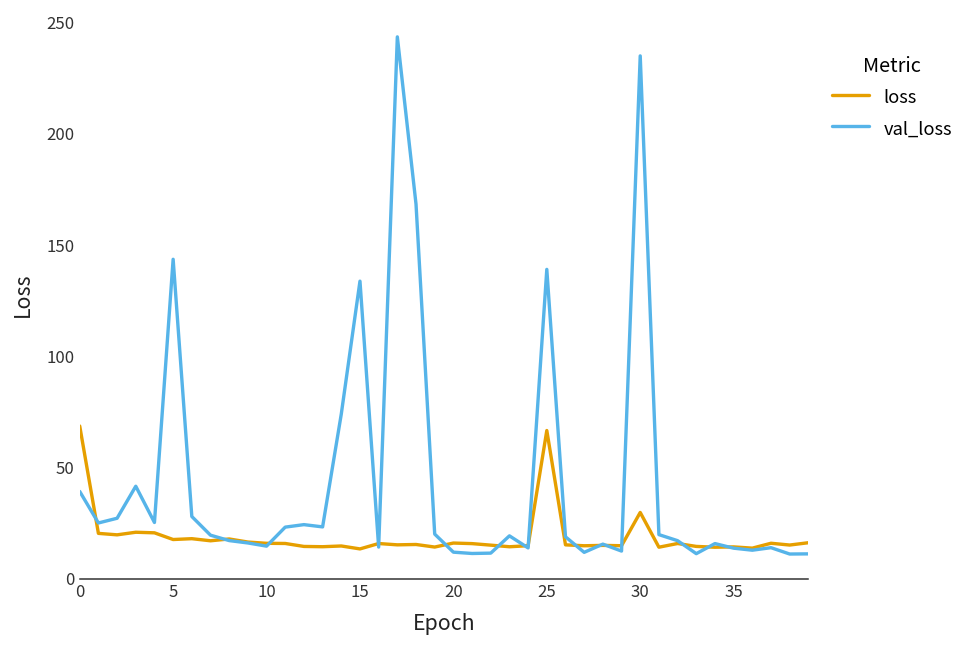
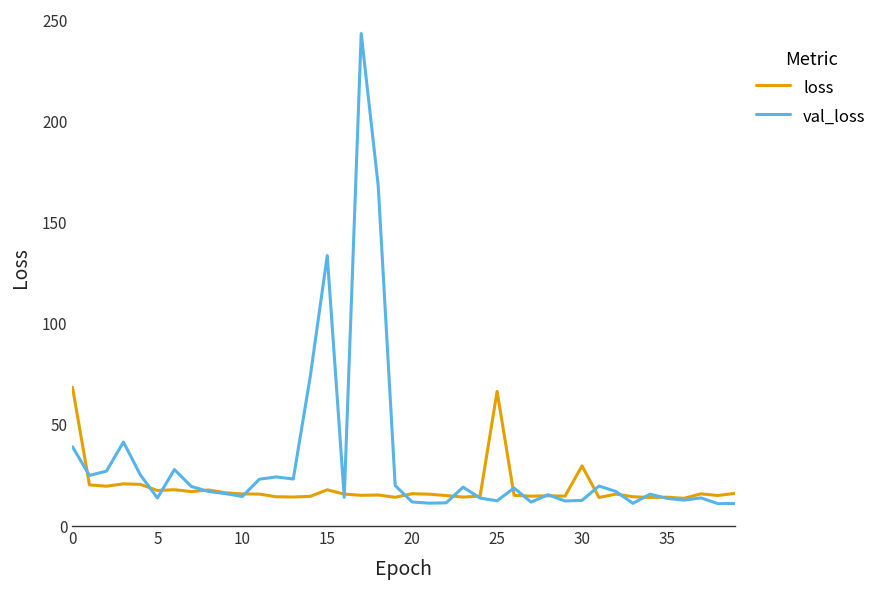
val_loss, 5: 144 -> 14
loss, 15: 13 -> 18
val_loss, 25: 139 -> 12
val_loss, 30: 235 -> 13
